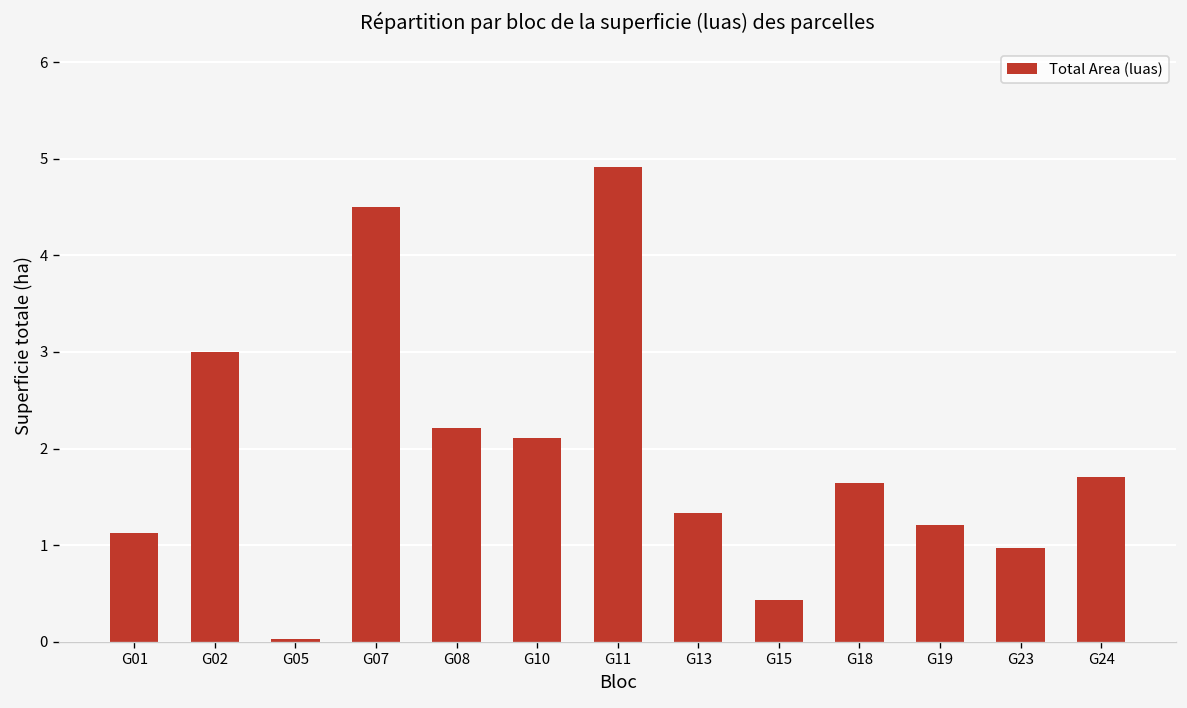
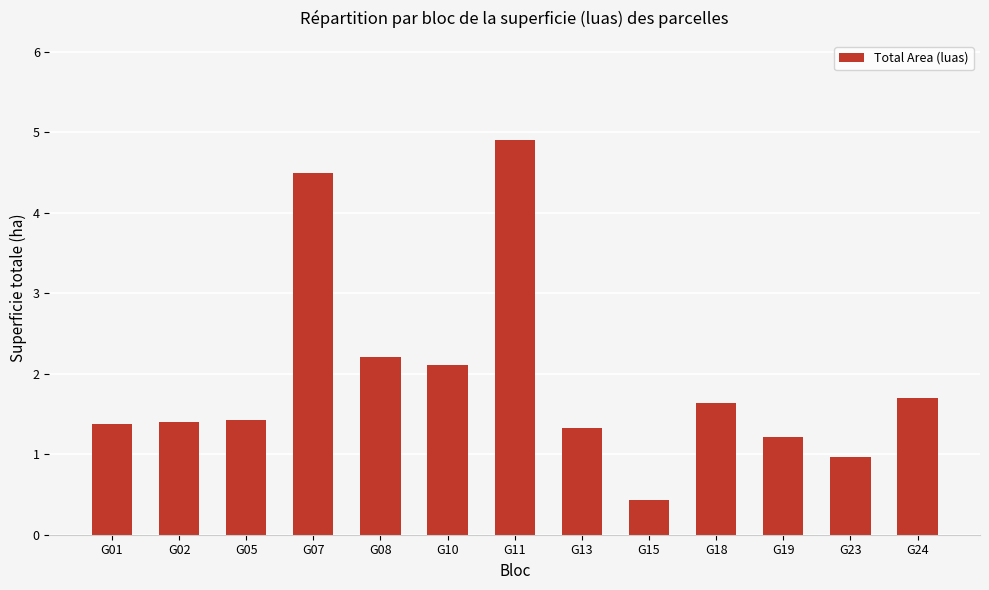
G01: 1.1 -> 1.4
G02: 3.0 -> 1.4
G05: 0.0 -> 1.4
